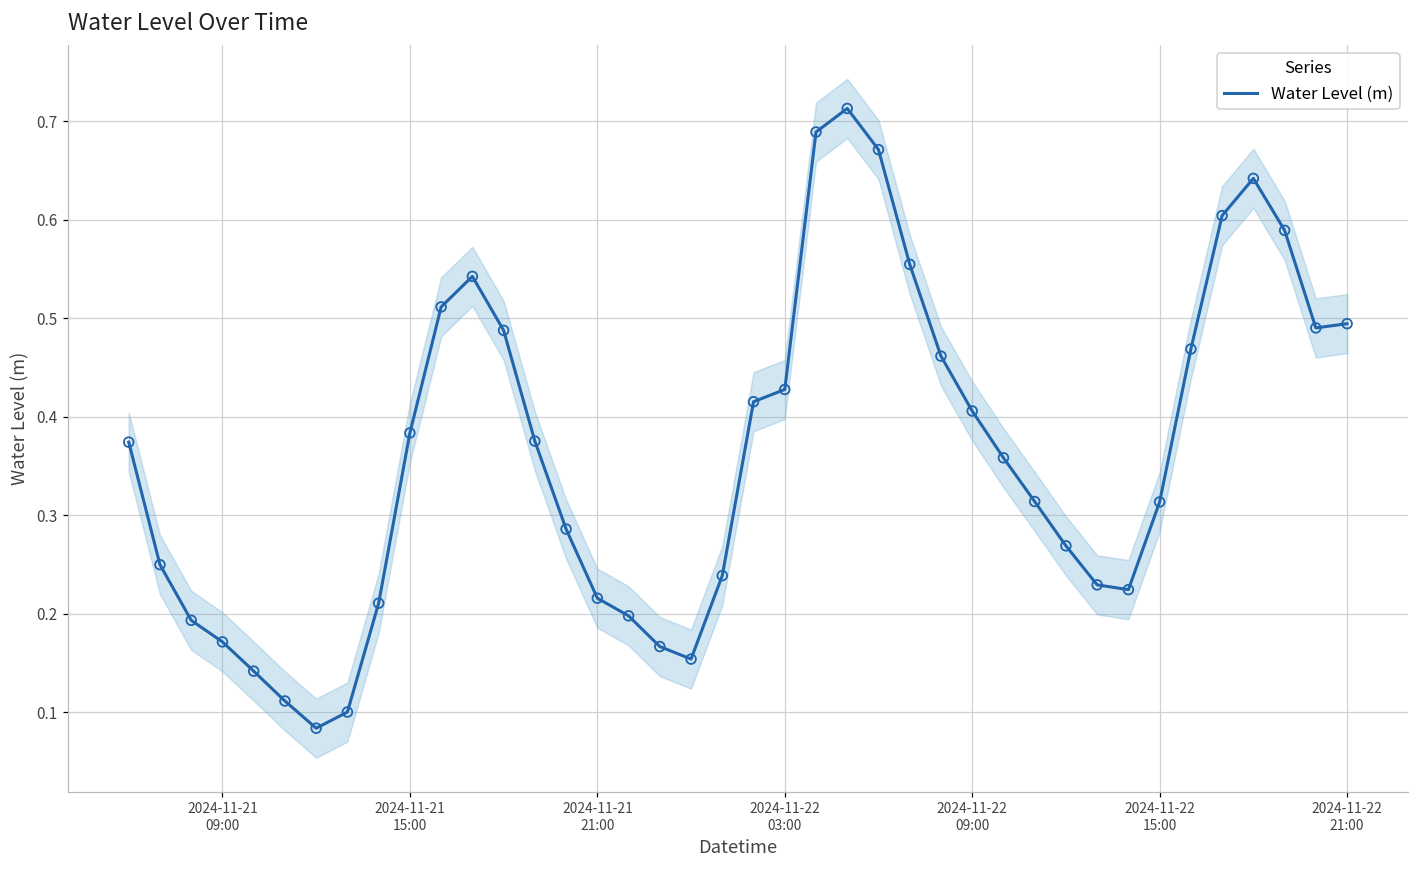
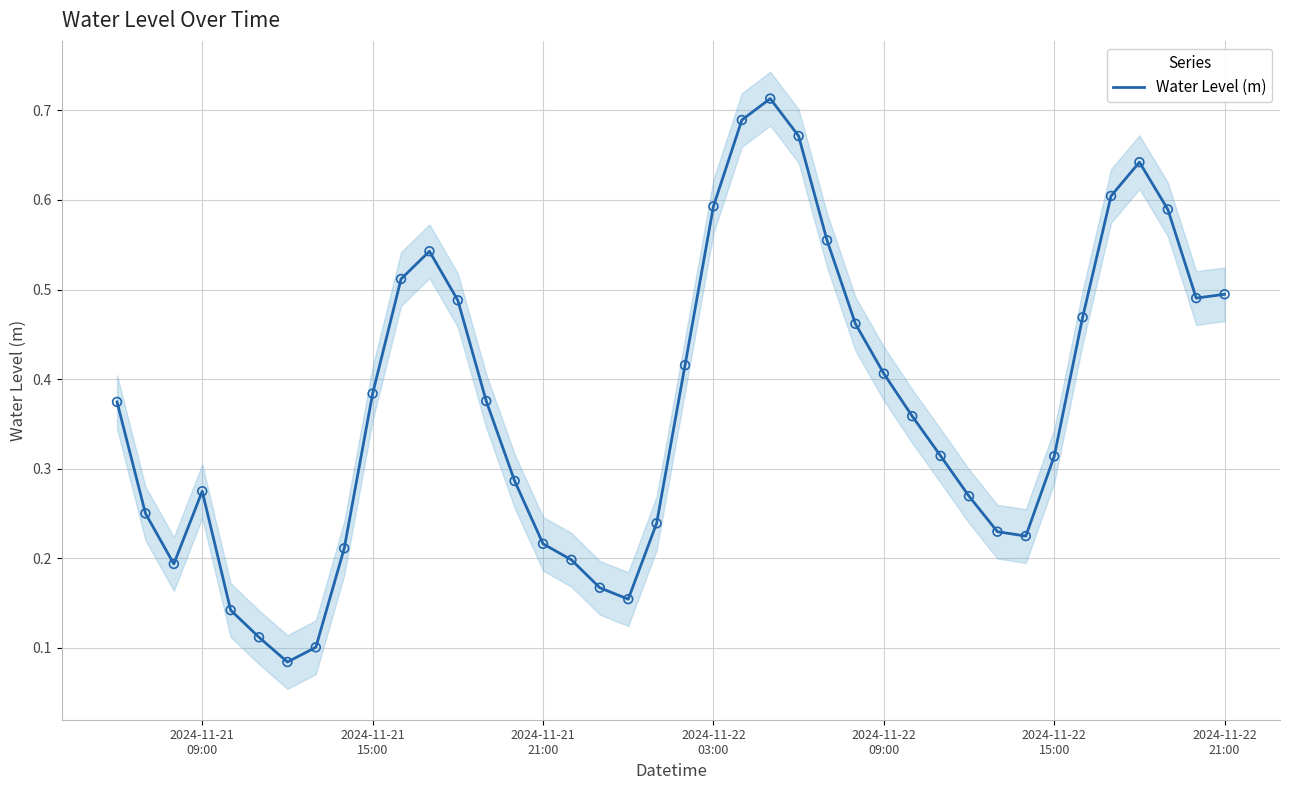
Water Level (m), 2024-11-21 09:00: 0.17 -> 0.27
Water Level (m), 2024-11-22 03:00: 0.43 -> 0.59
